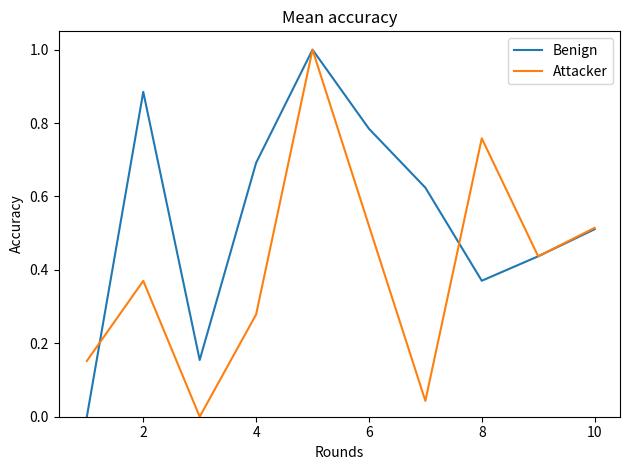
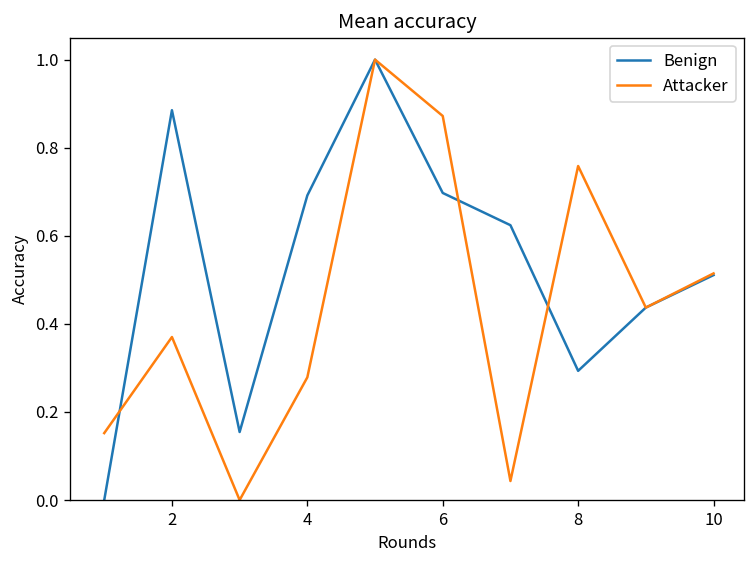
Benign, 6: 0.78 -> 0.70
Attacker, 6: 0.52 -> 0.87
Benign, 8: 0.37 -> 0.29
